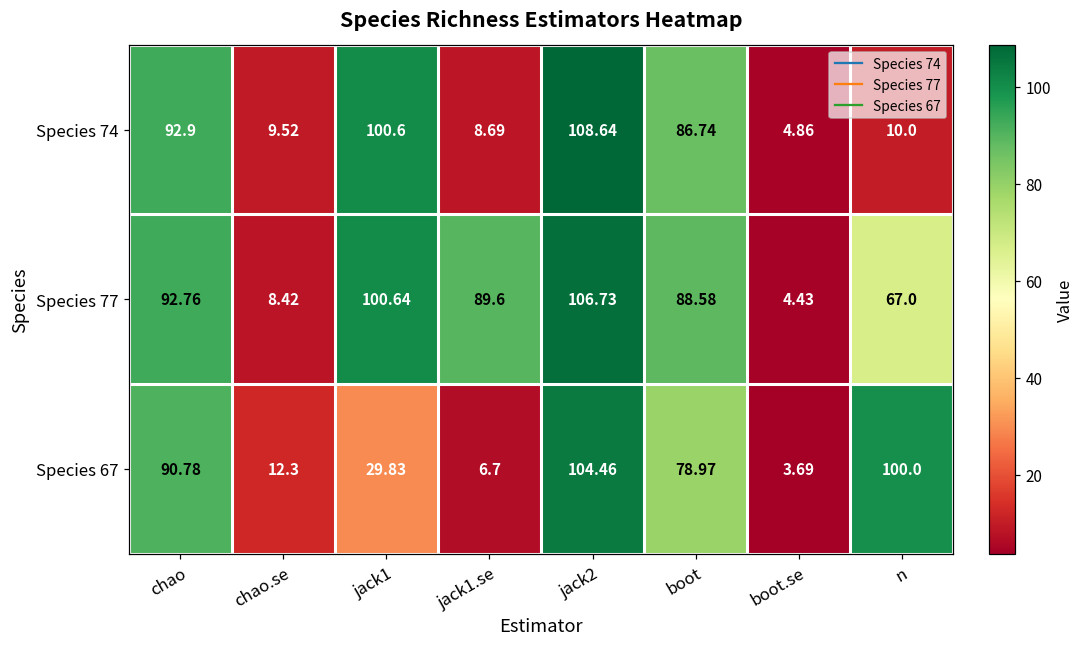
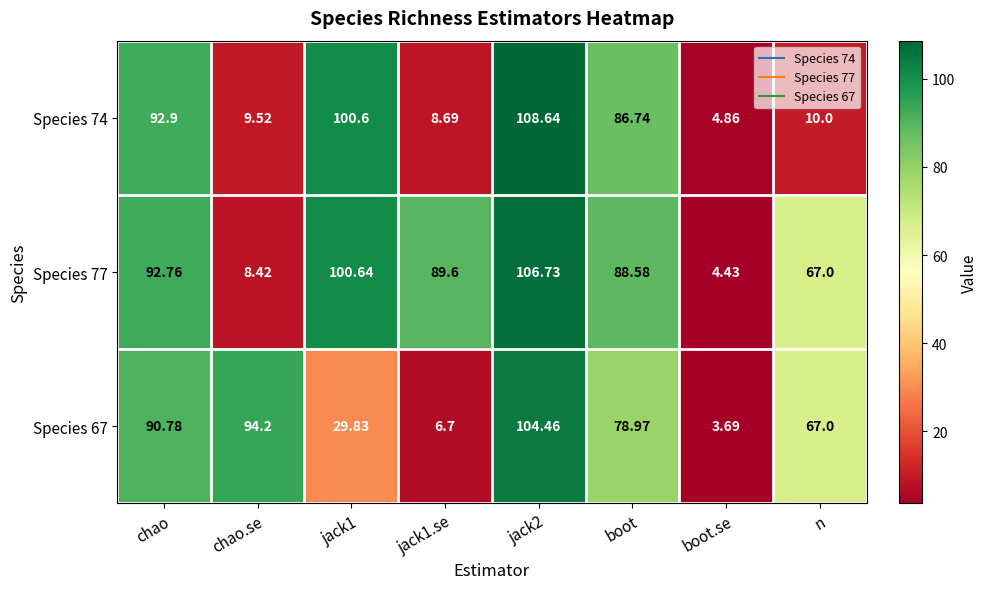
Species 67, chao.se: 12.3 -> 94.2
Species 67, n: 100.0 -> 67.0
